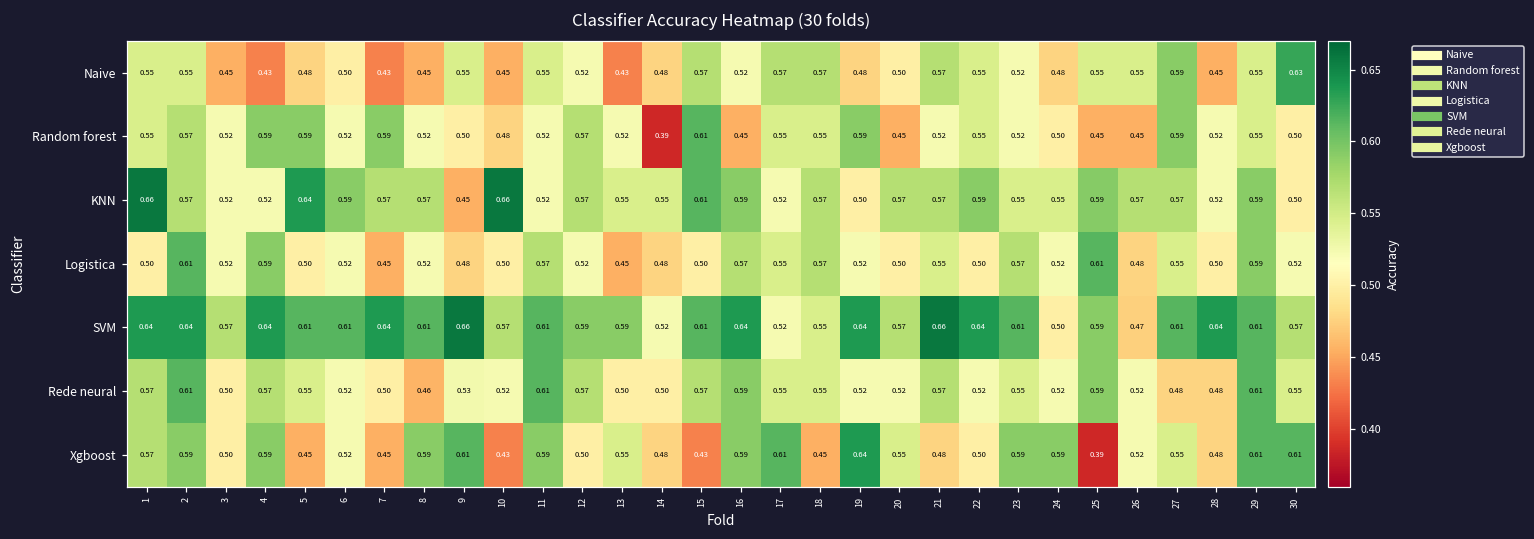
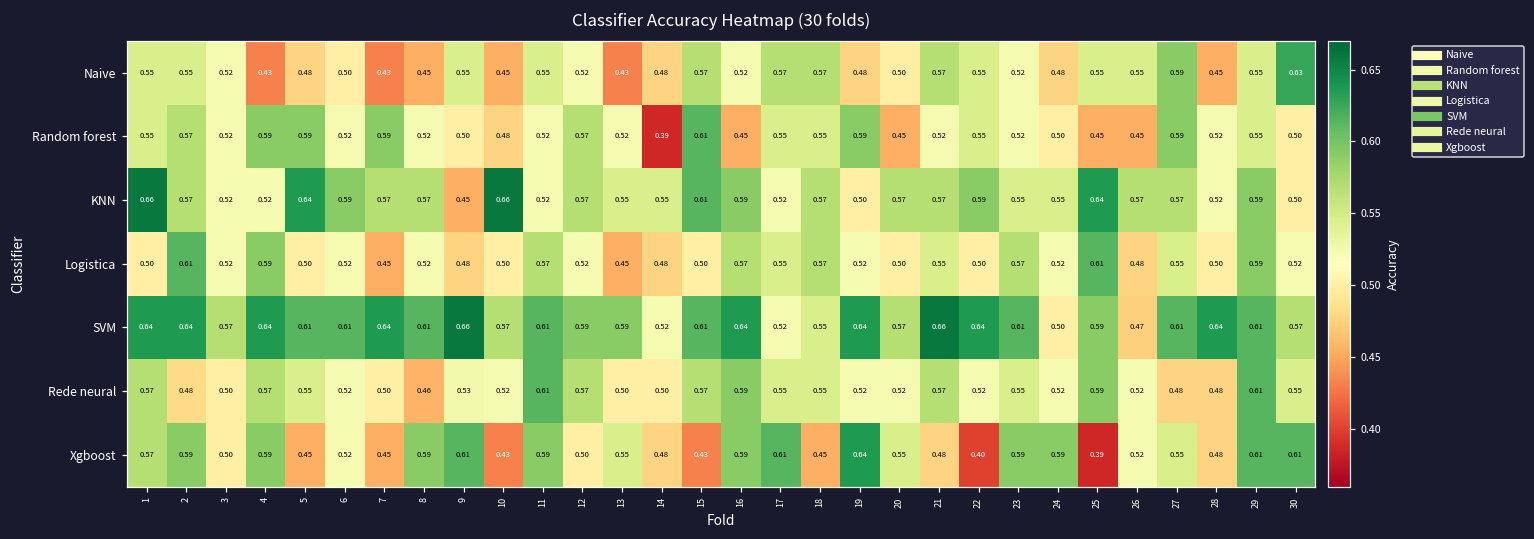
Naive, 3: 0.45 -> 0.52
KNN, 25: 0.59 -> 0.64
Rede neural, 2: 0.61 -> 0.48
Xgboost, 22: 0.50 -> 0.40
